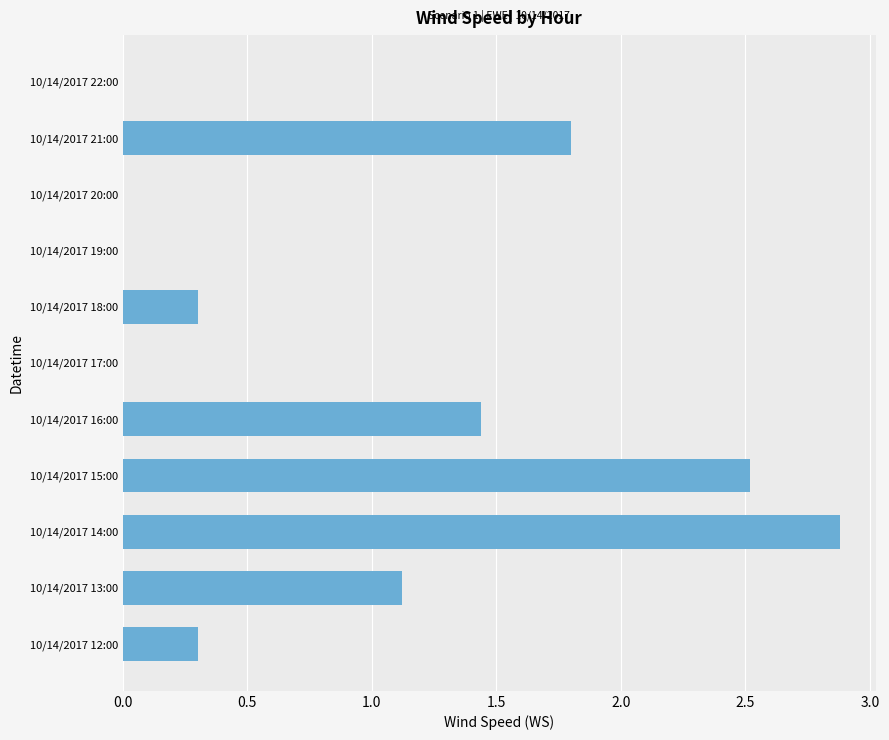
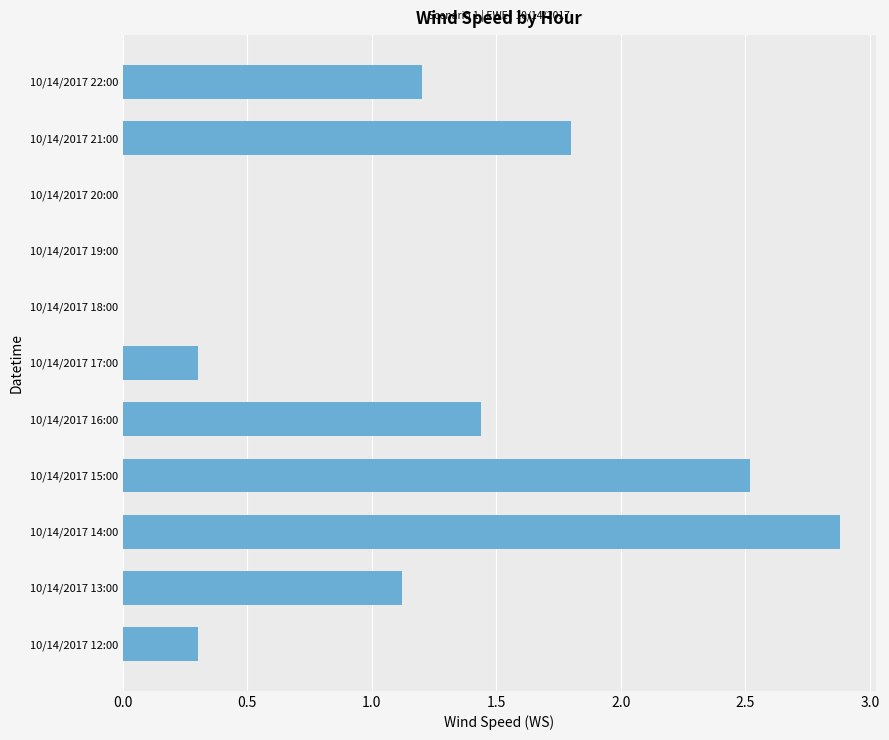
10/14/2017 22:00: 0.0 -> 1.2
10/14/2017 18:00: 0.3 -> 0.0
10/14/2017 17:00: 0.0 -> 0.3
